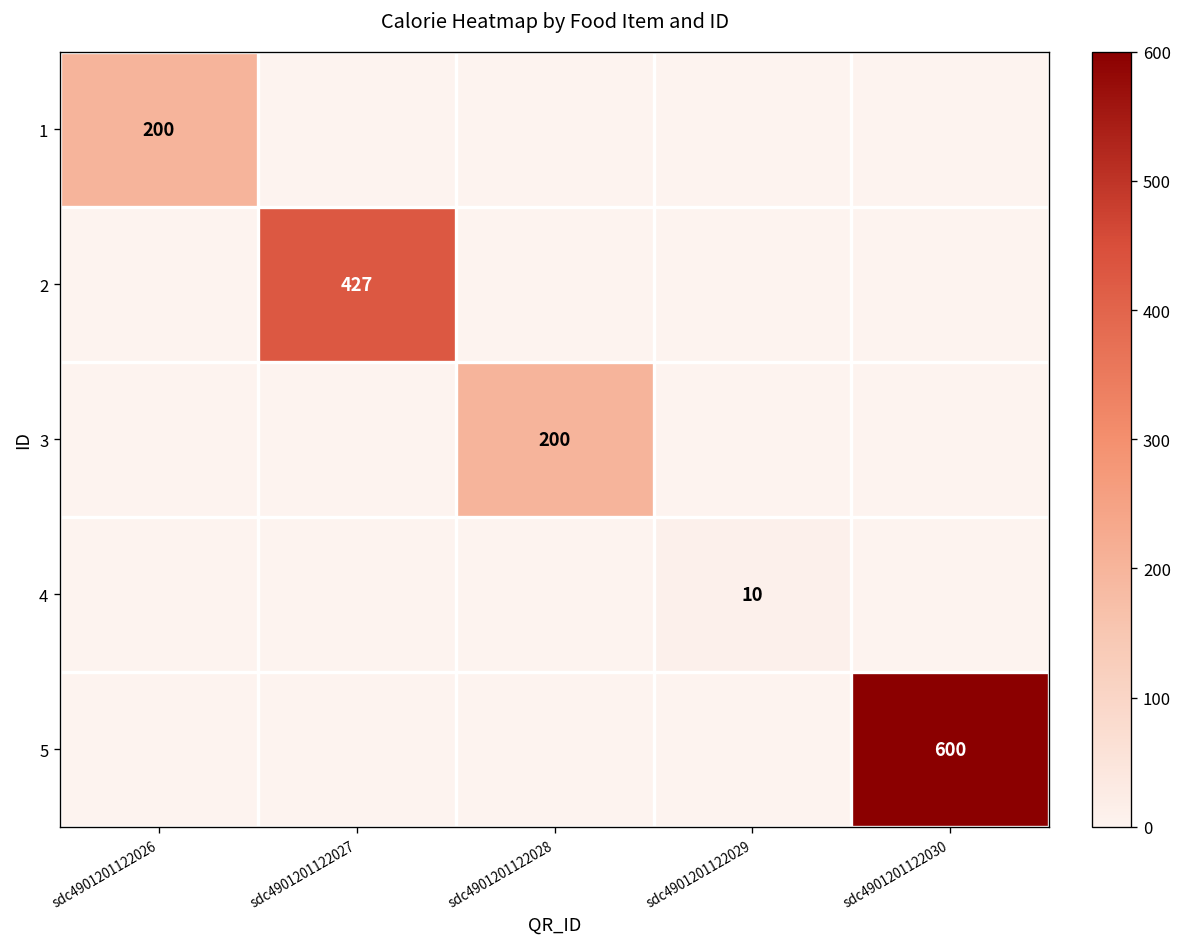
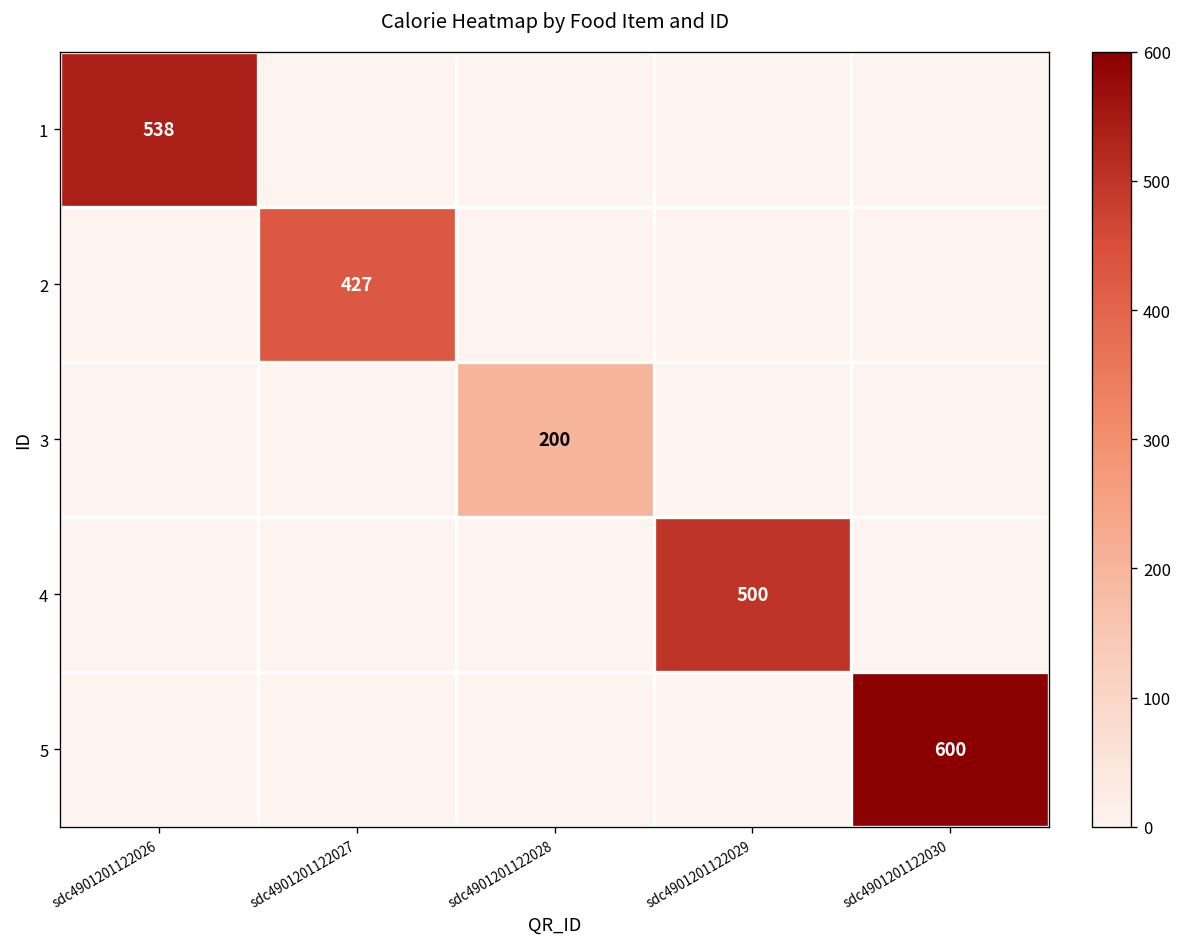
1, sdc4901201122026: 200 -> 538
4, sdc4901201122029: 10 -> 500
